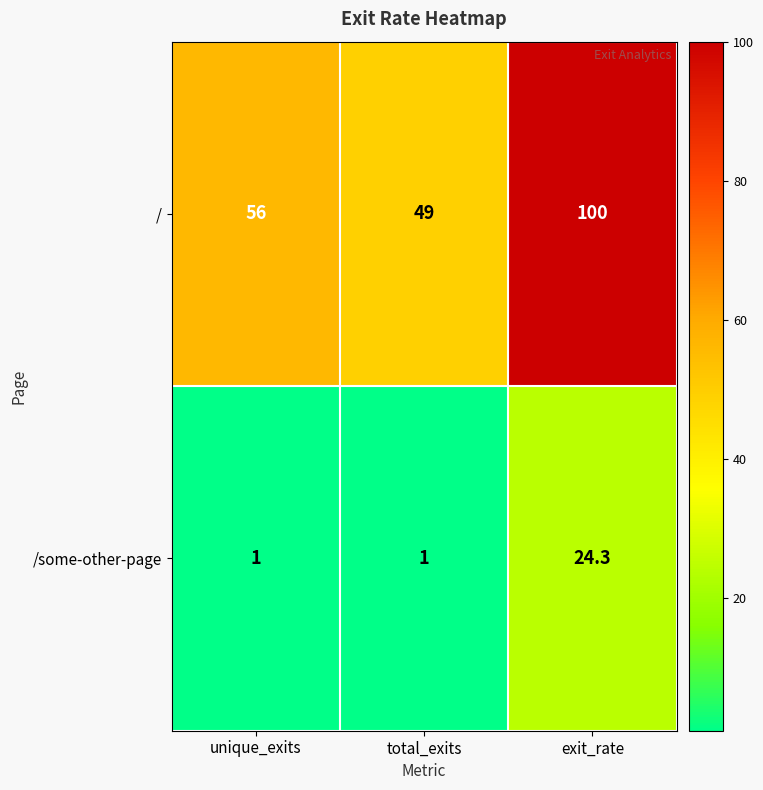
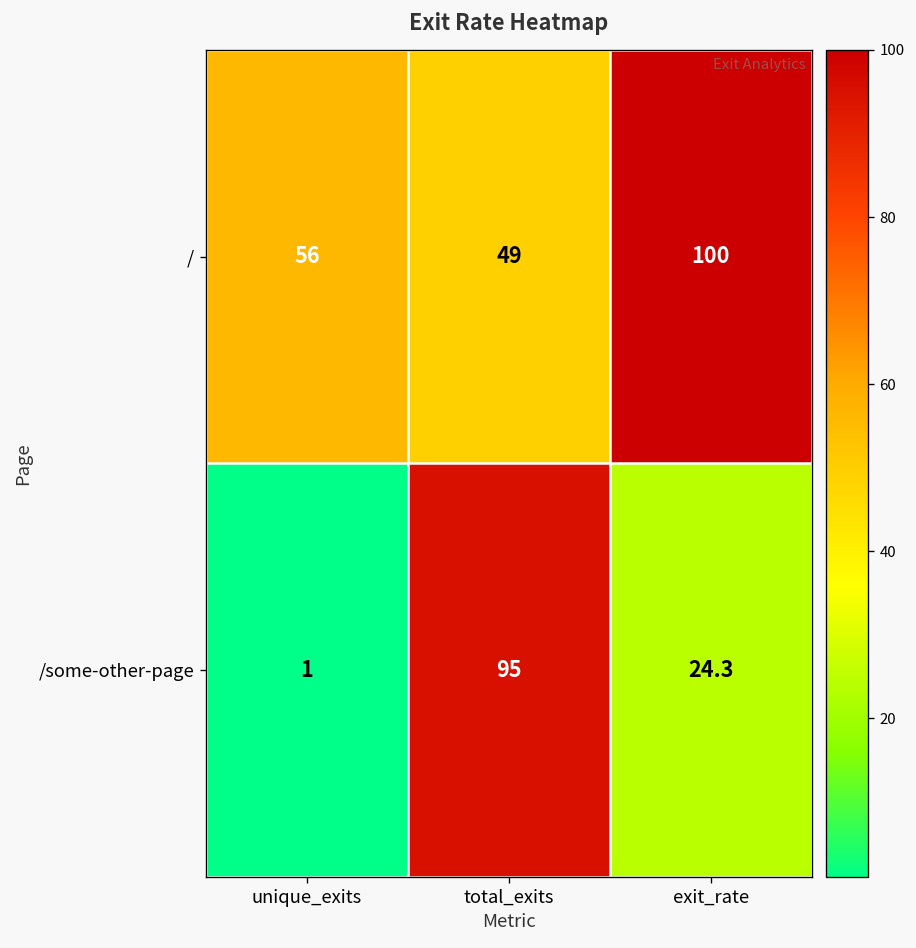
/some-other-page, total_exits: 1 -> 95
